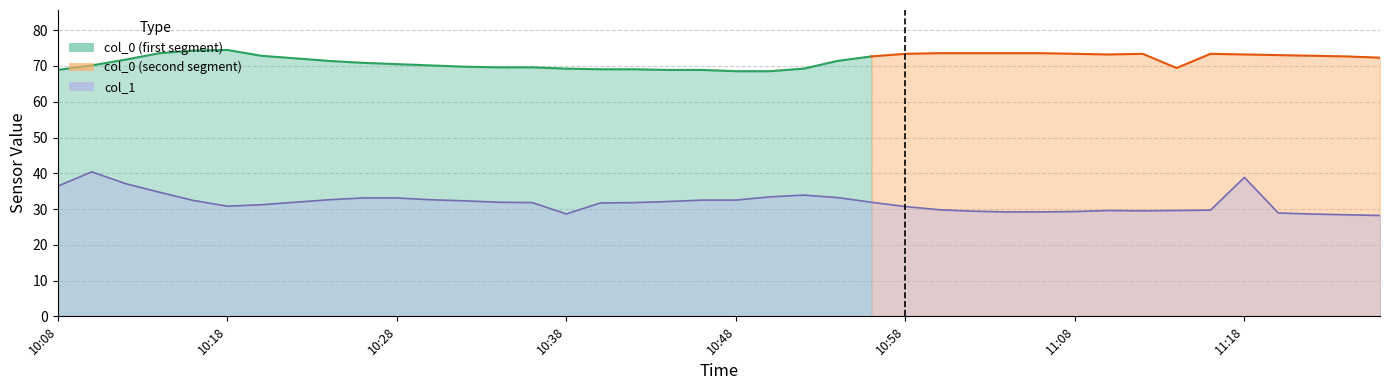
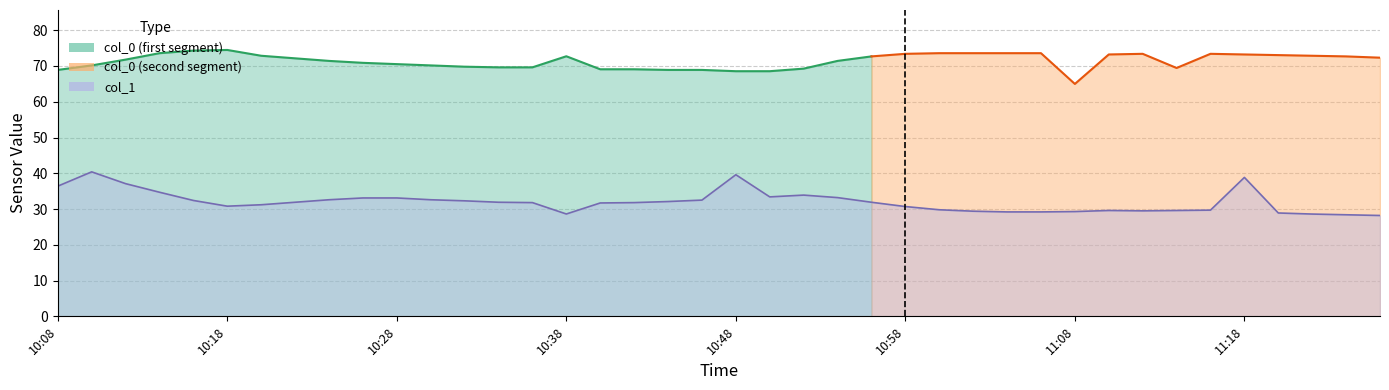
col_0 (first segment), 10:38: 69 -> 73
col_1, 10:48: 33 -> 40
col_0 (second segment), 11:08: 73 -> 65
